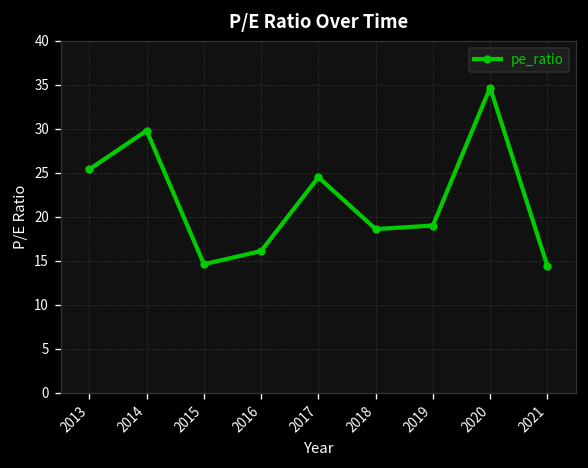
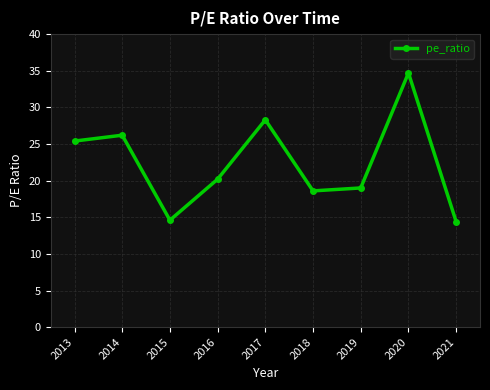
2014: 30 -> 26
2016: 16 -> 20
2017: 25 -> 28
